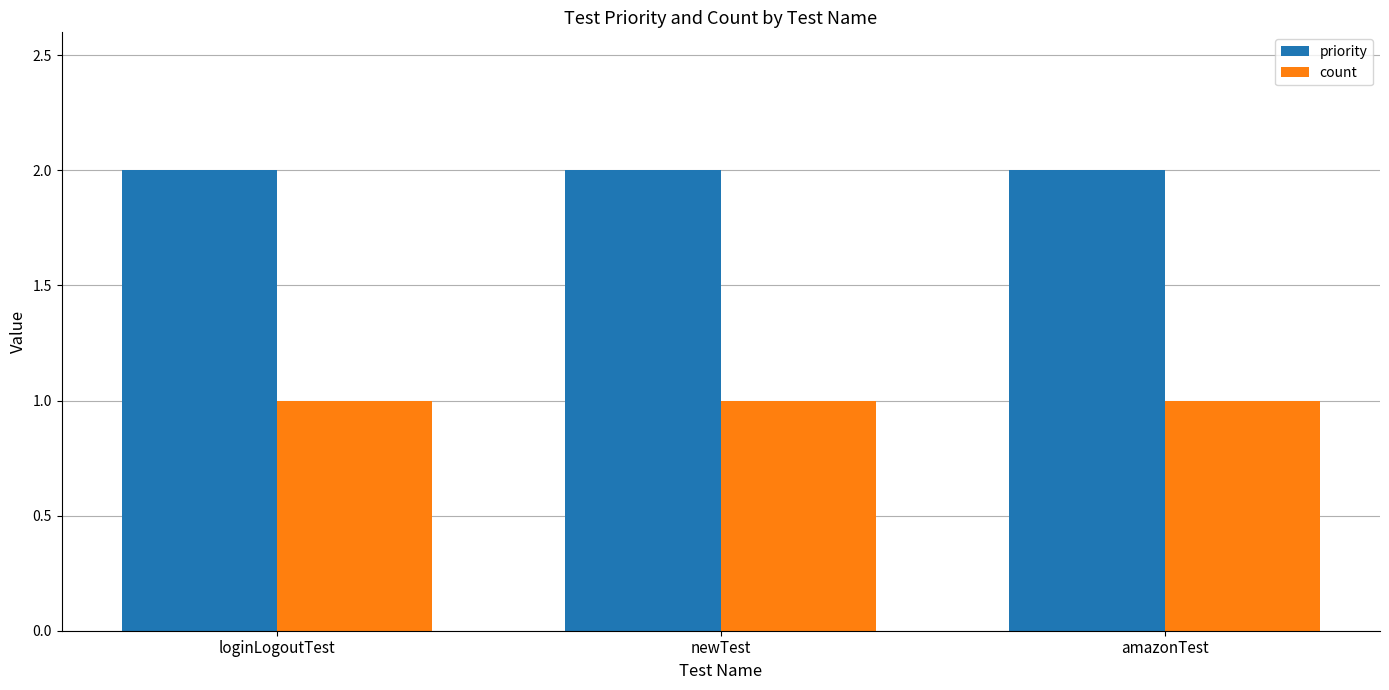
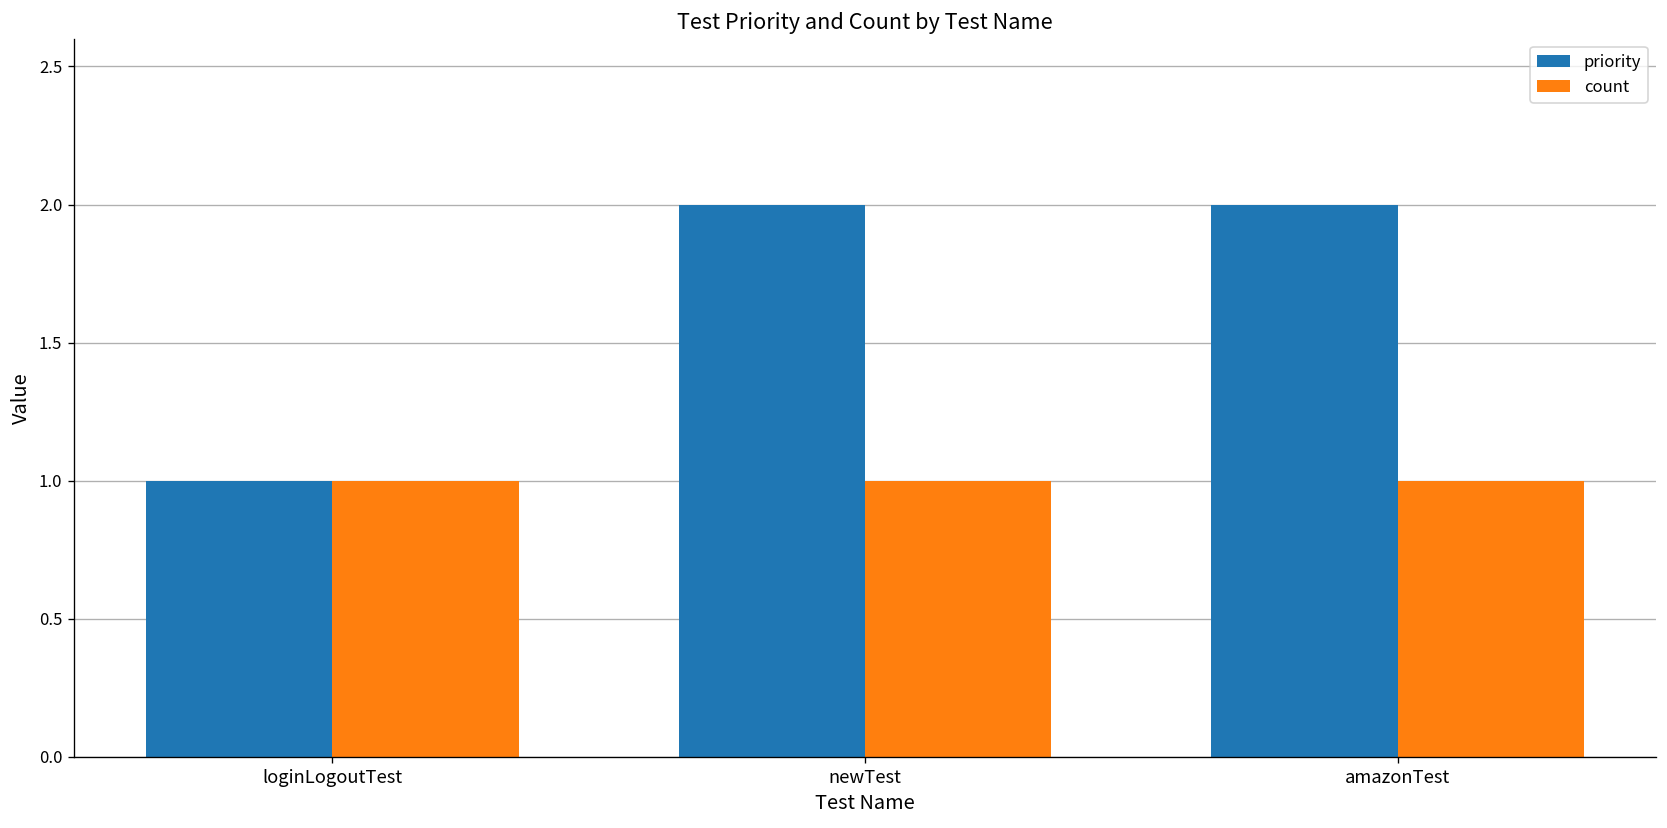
priority, loginLogoutTest: 2 -> 1
